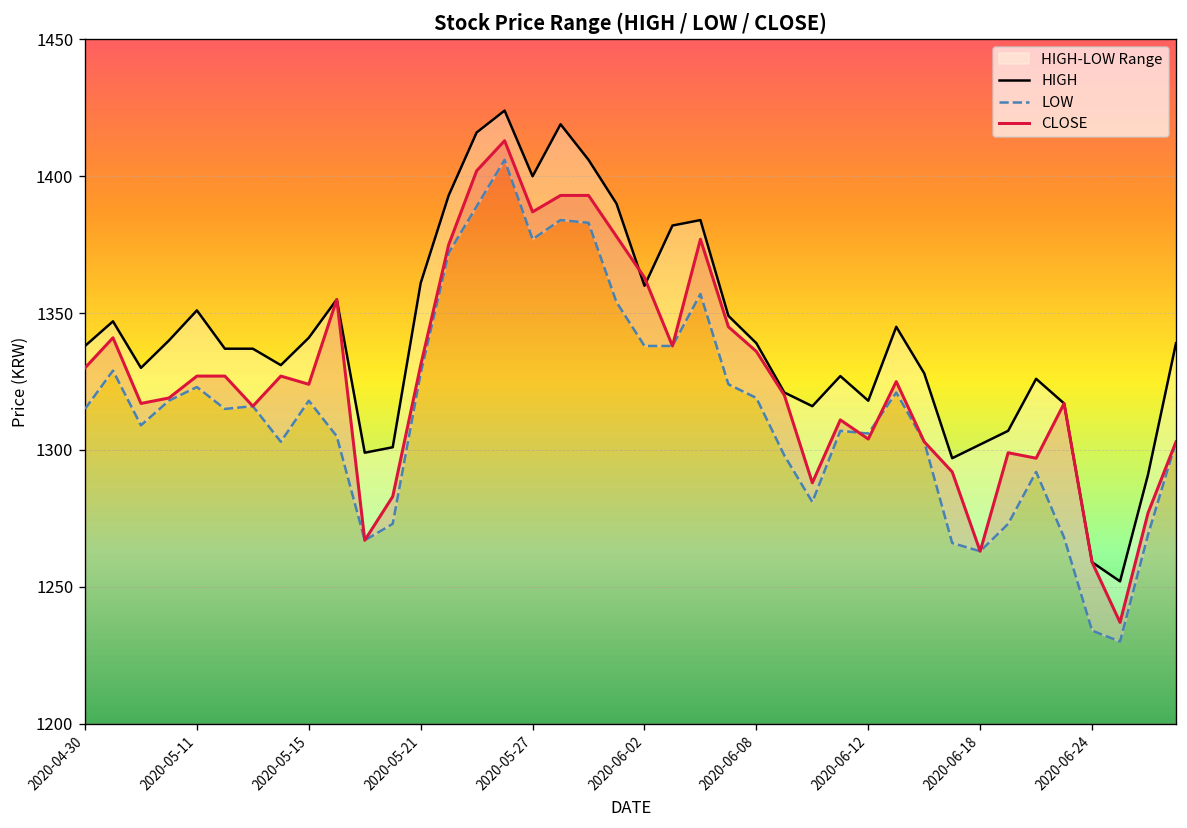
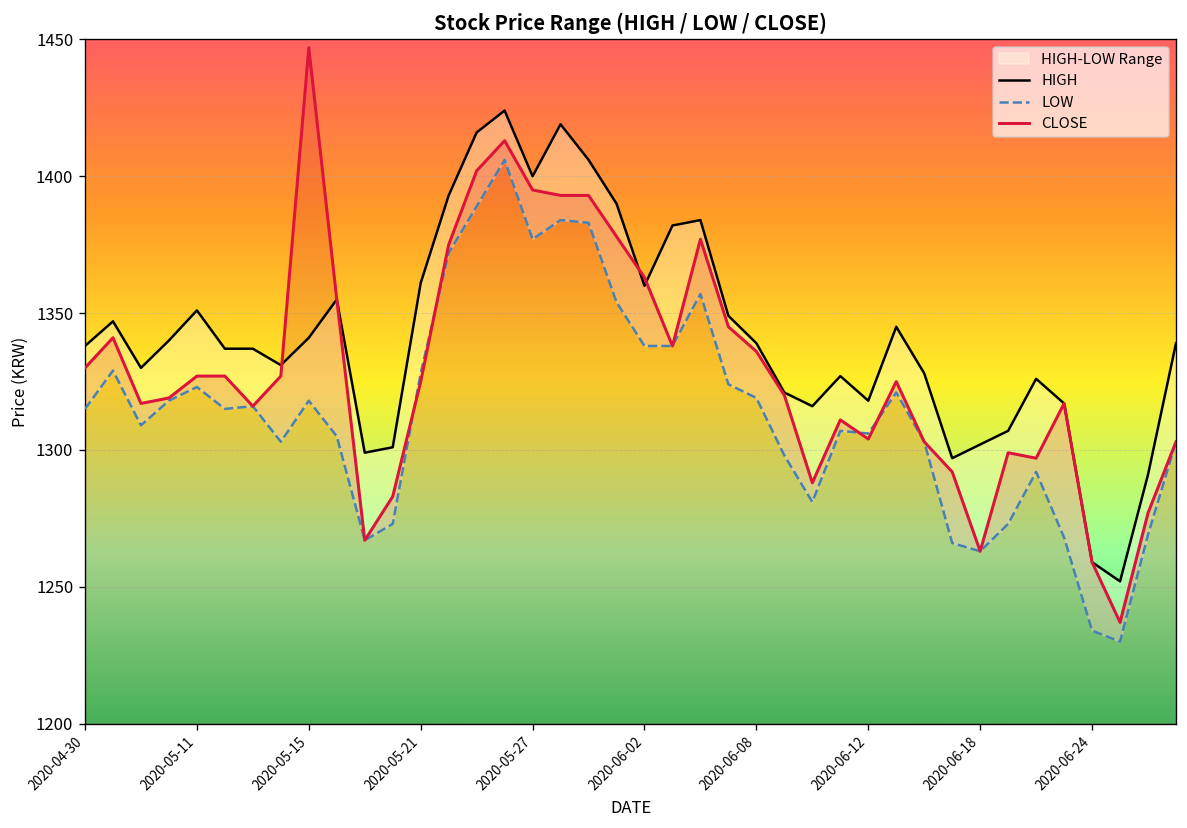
CLOSE, 2020-05-15: 1324 -> 1447
CLOSE, 2020-05-21: 1331 -> 1325
CLOSE, 2020-05-27: 1387 -> 1395
